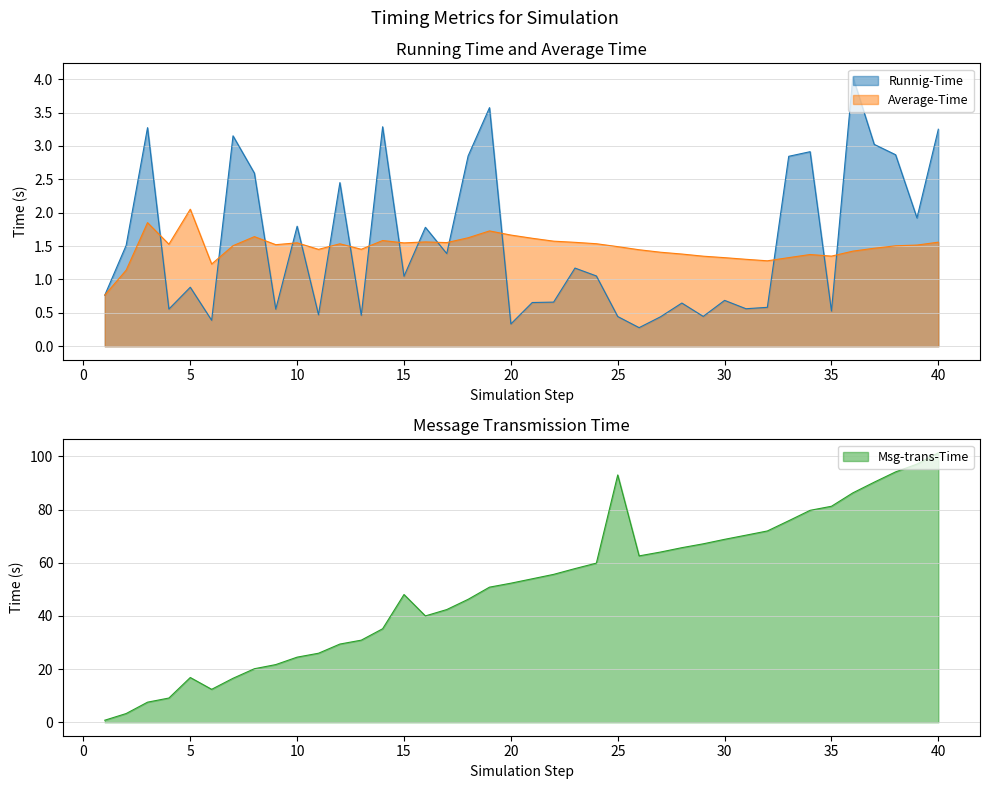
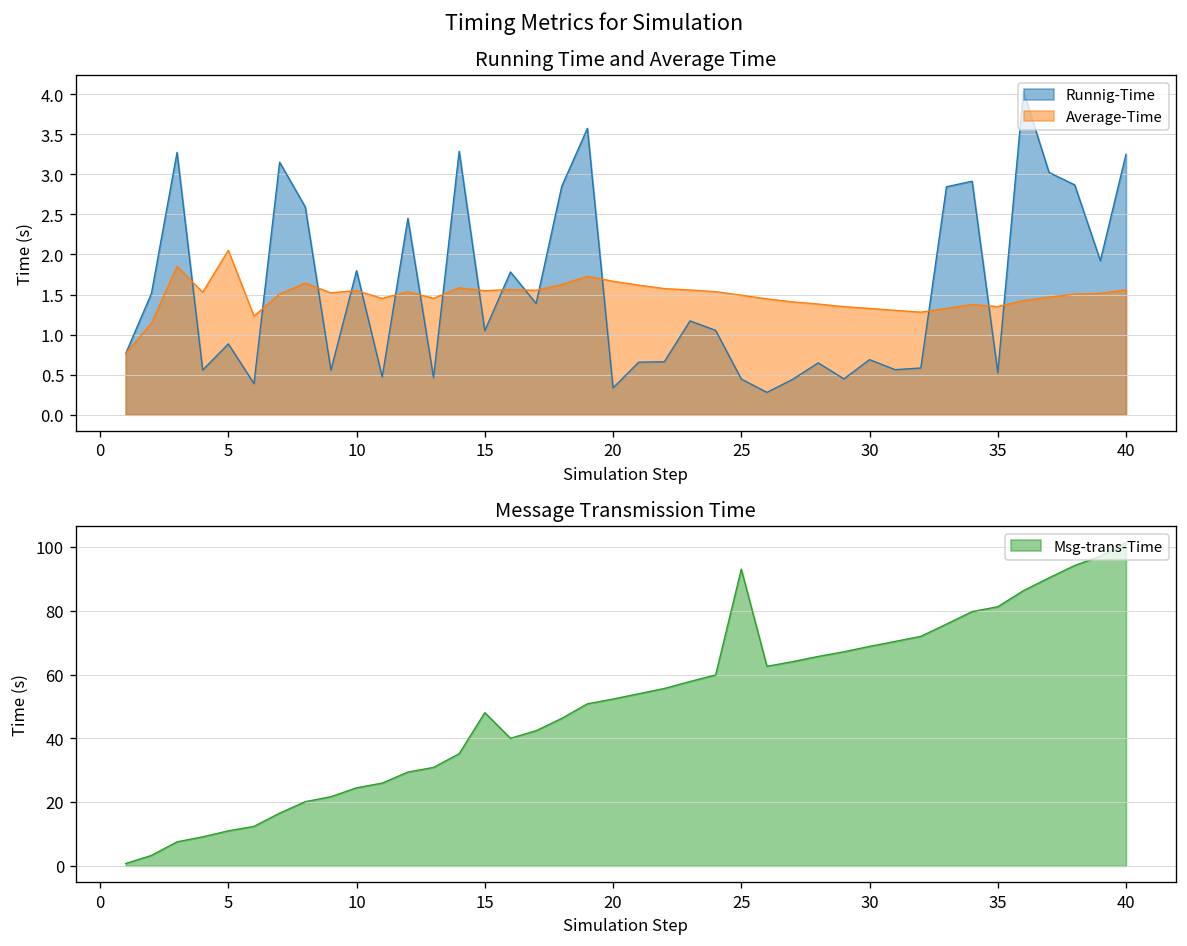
Message Transmission Time, 5: 17 -> 11
